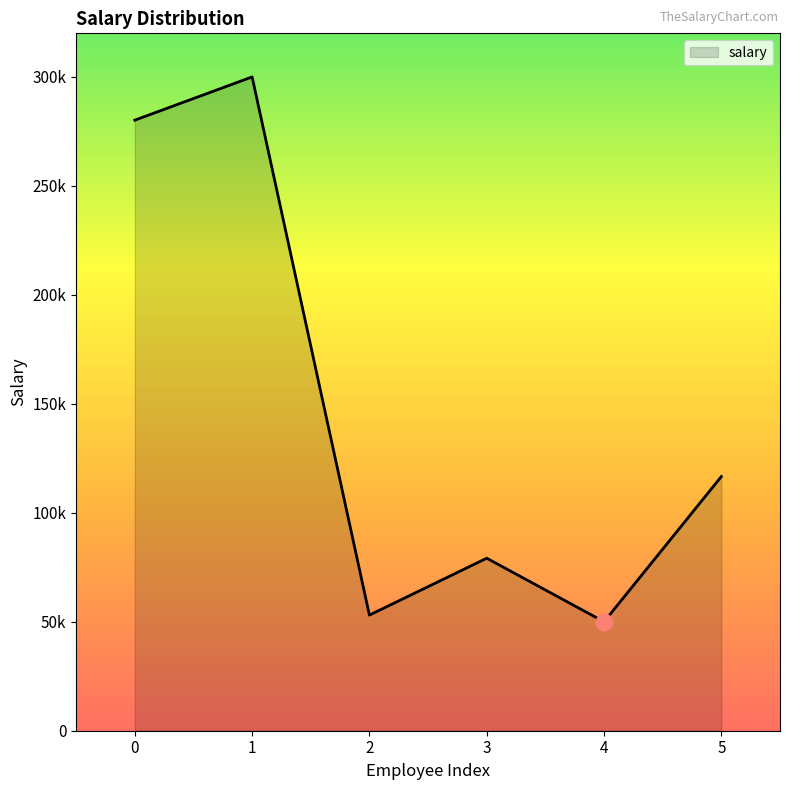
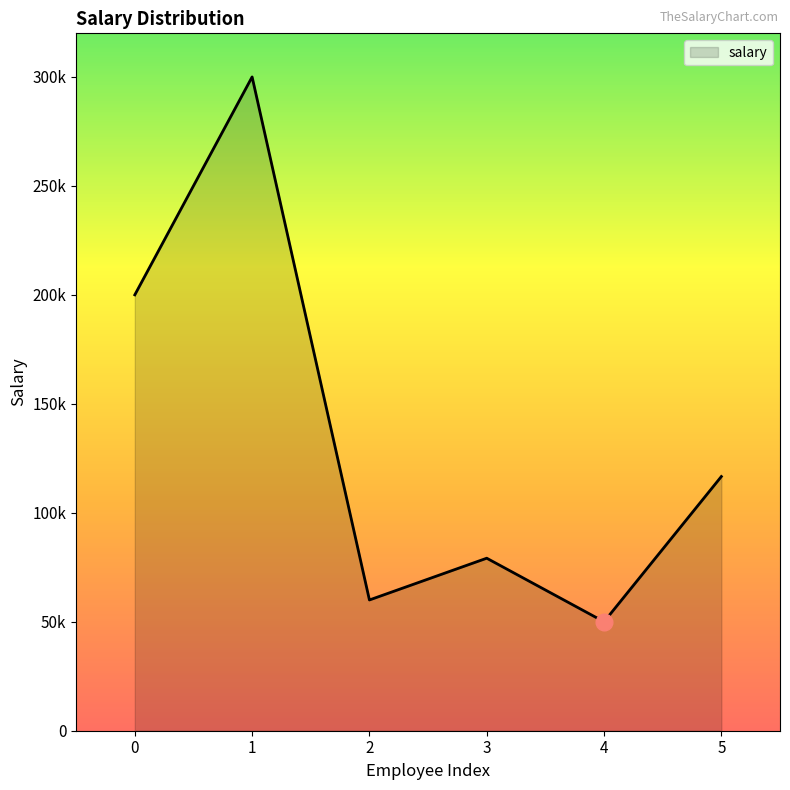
salary, 0: 280000 -> 200000
salary, 2: 53000 -> 60000
